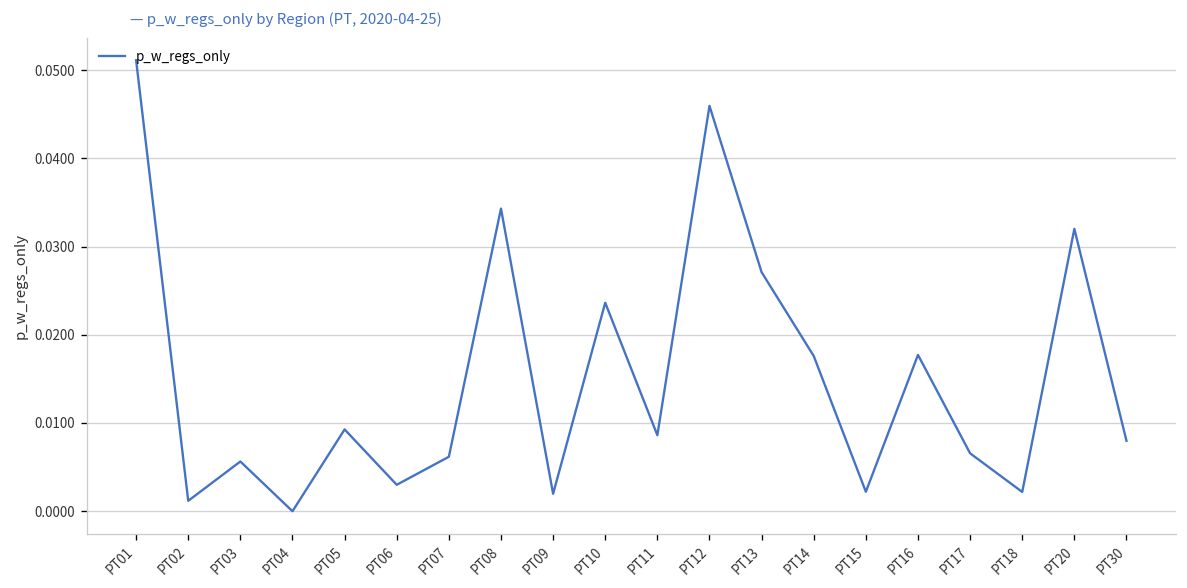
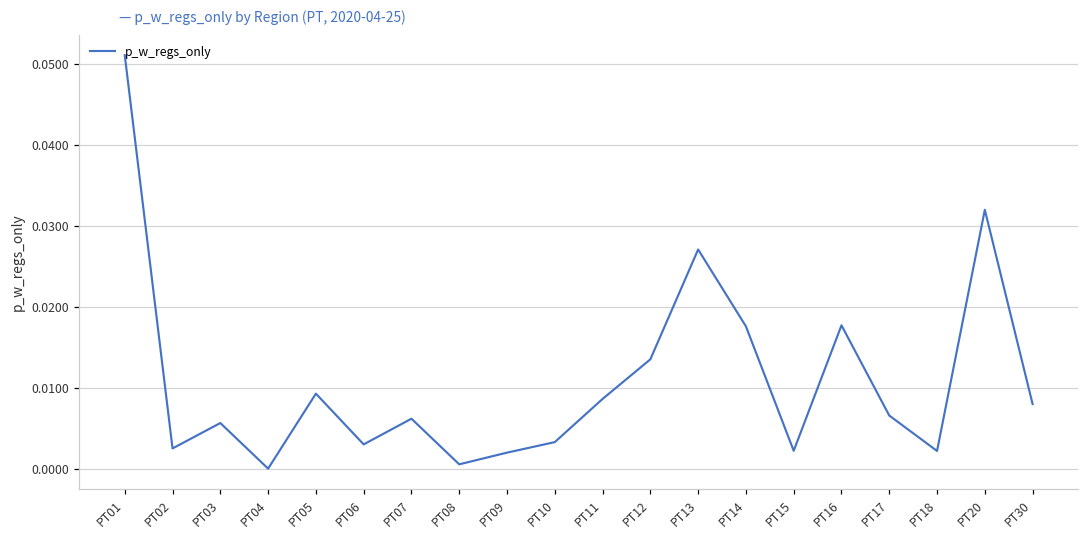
PT02: 0.001 -> 0.002
PT08: 0.034 -> 0.001
PT10: 0.024 -> 0.003
PT12: 0.046 -> 0.014
